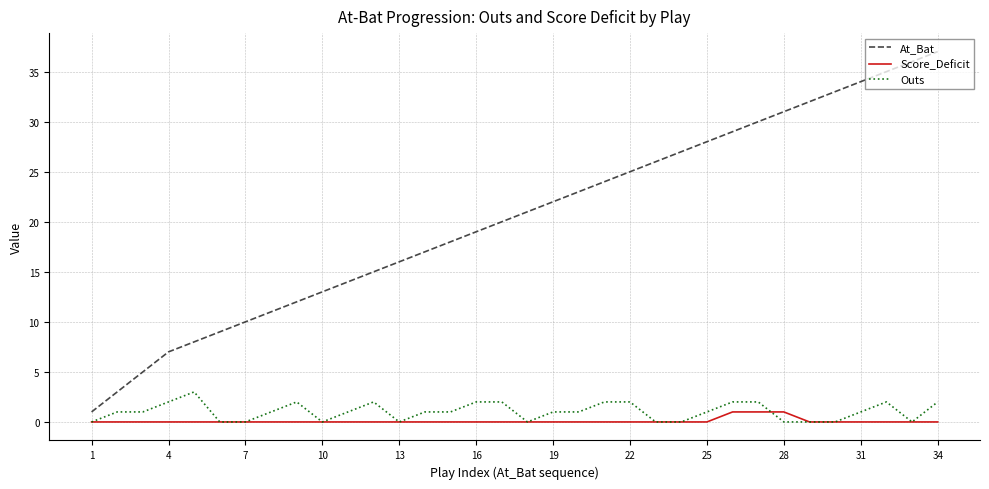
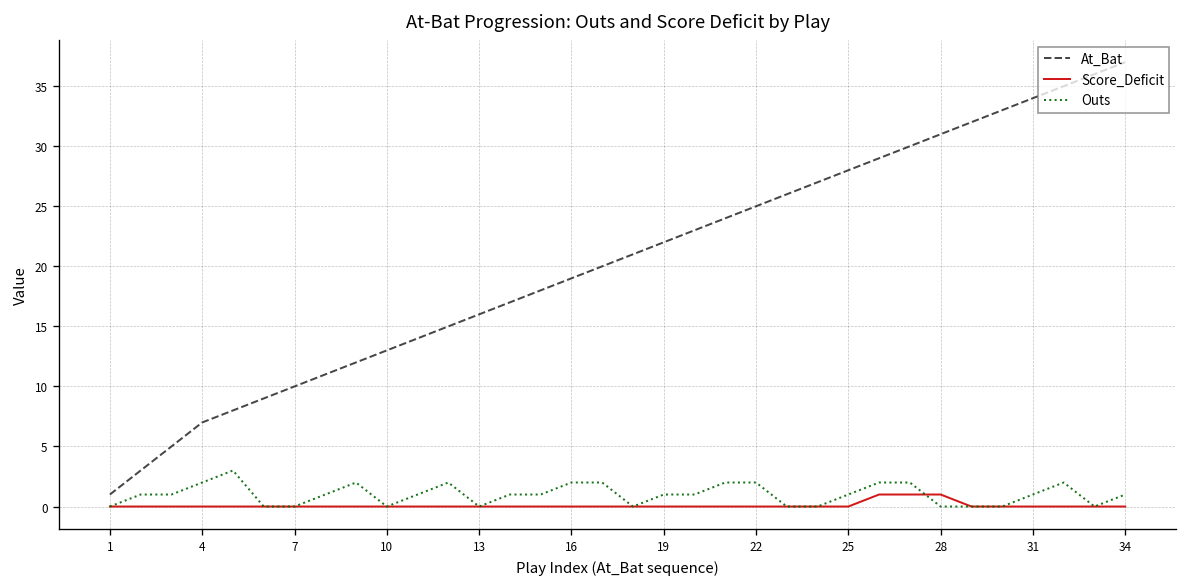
Outs, 34: 2 -> 1
